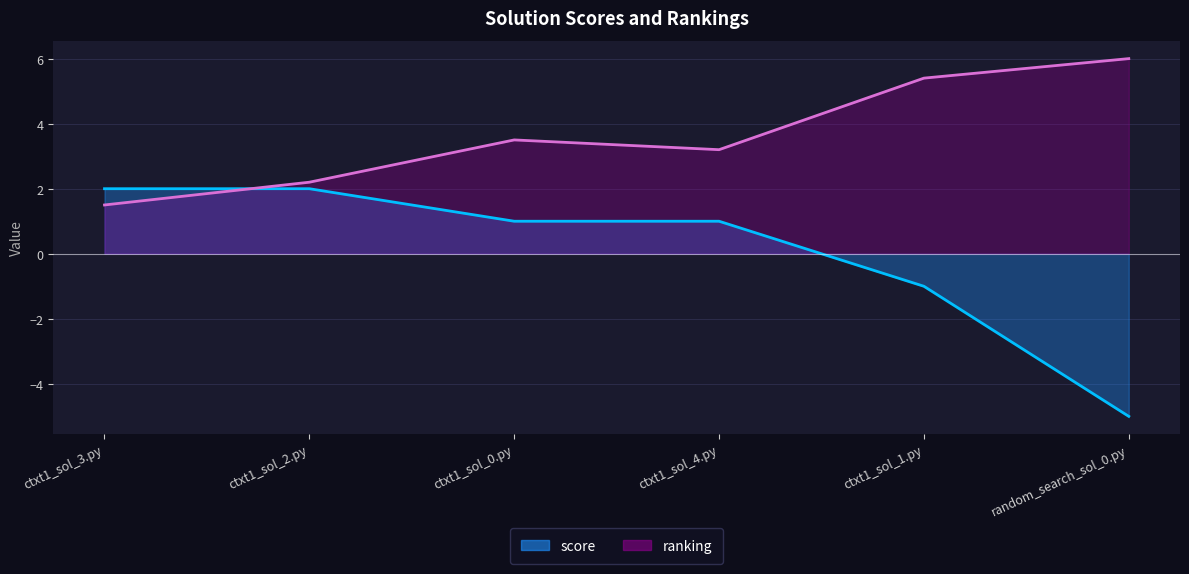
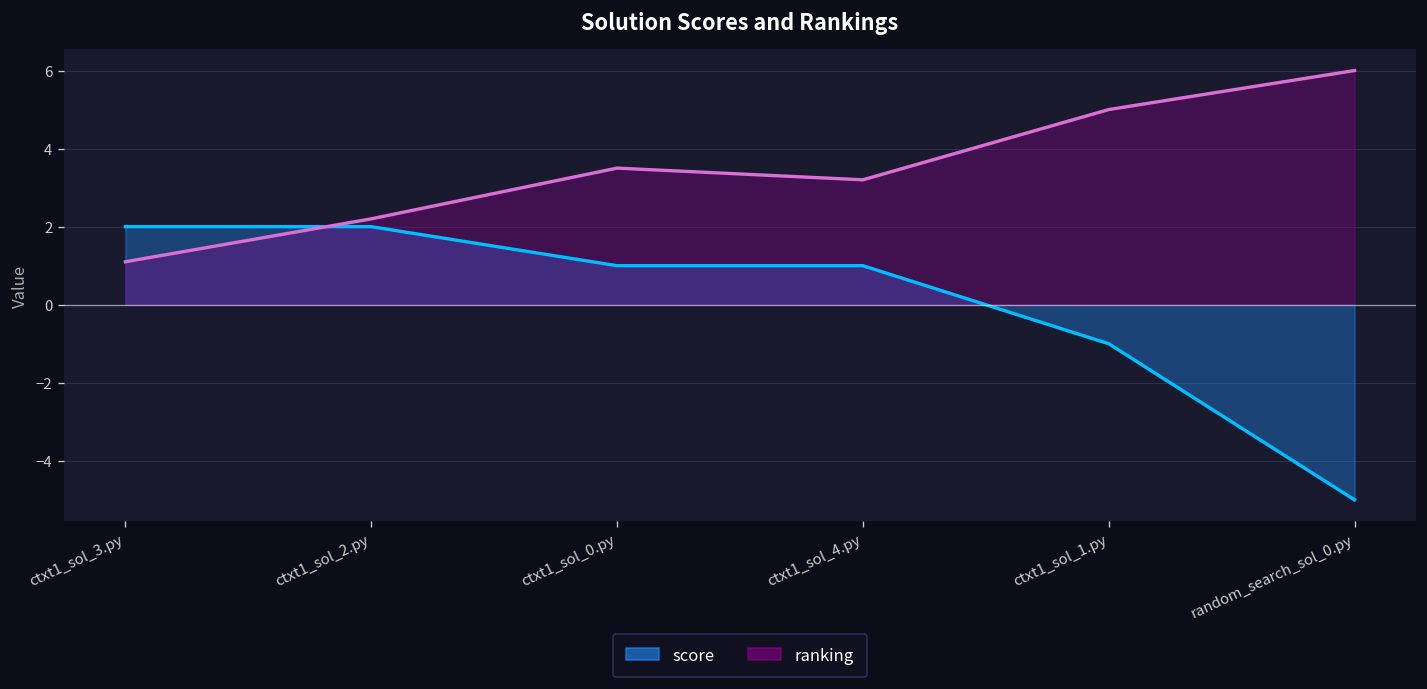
ranking, ctxt1_sol_3.py: 1.5 -> 1.1
ranking, ctxt1_sol_1.py: 5.4 -> 5.0
